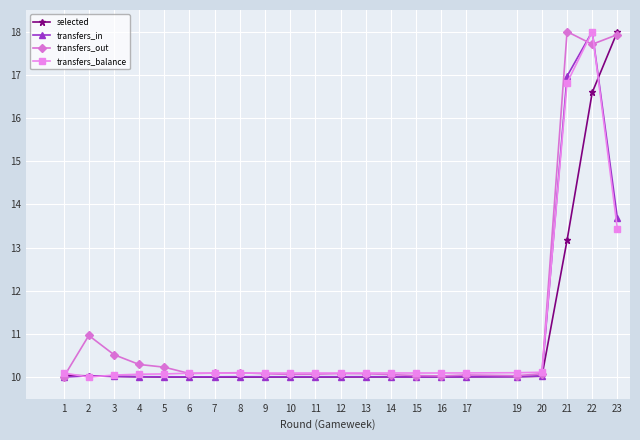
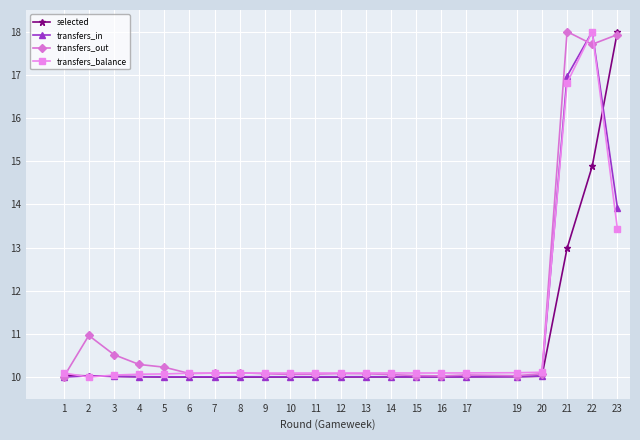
selected, 21: 13.2 -> 13.0
selected, 22: 16.6 -> 14.9
transfers_in, 23: 13.7 -> 13.9
